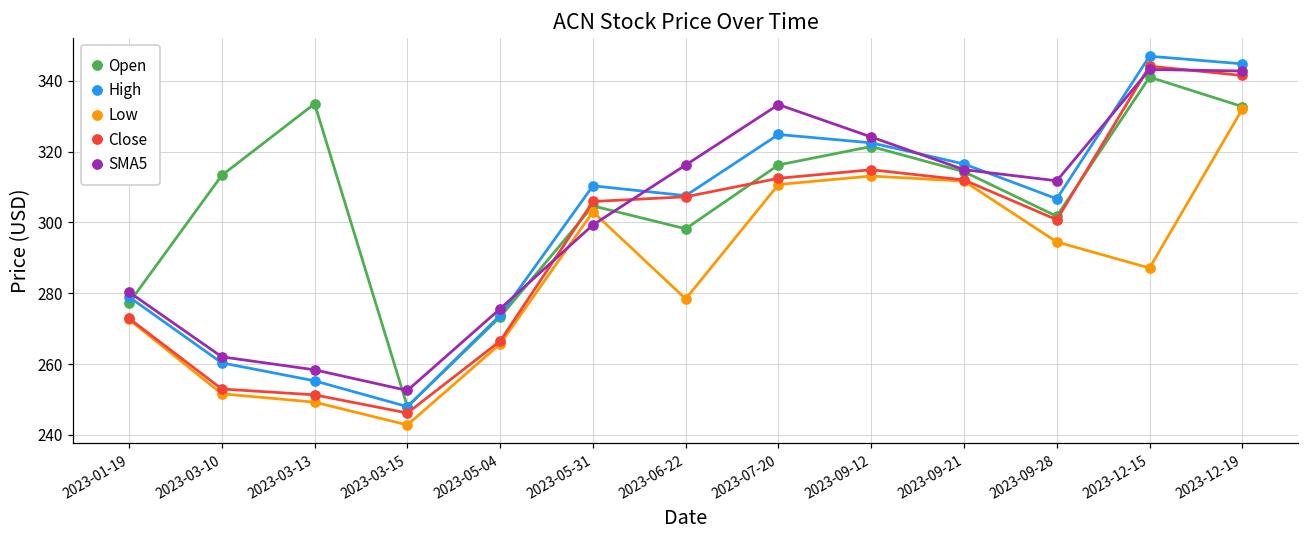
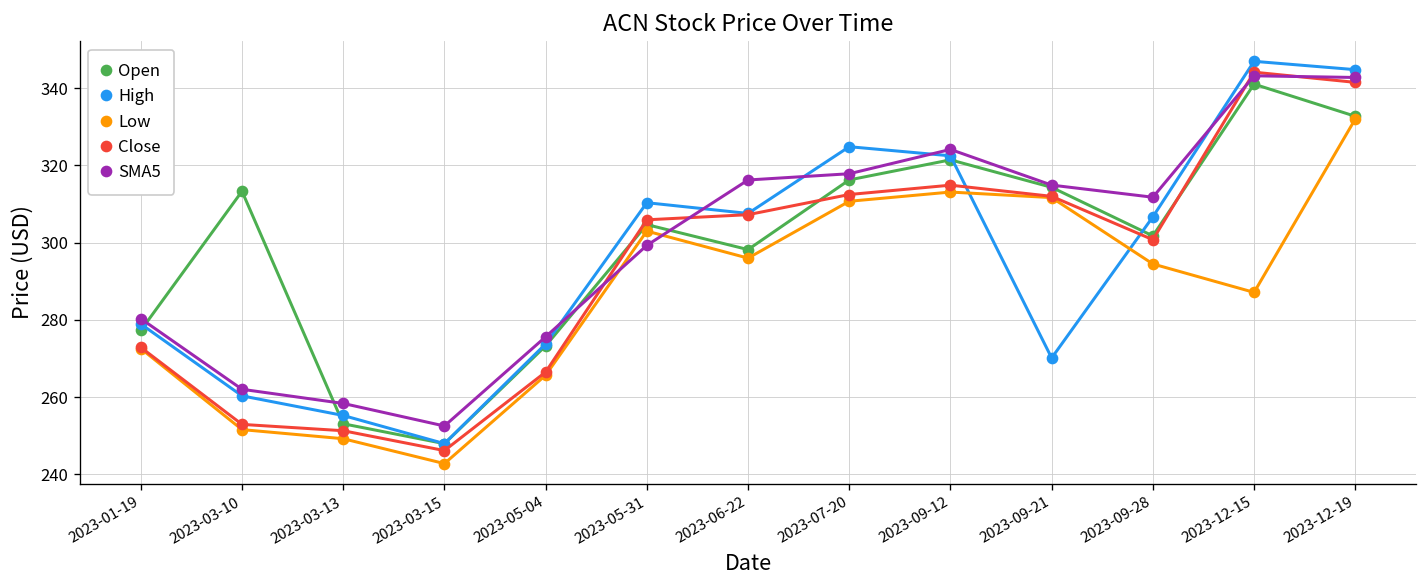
Open, 2023-03-13: 334 -> 253
Low, 2023-06-22: 278 -> 296
SMA5, 2023-07-20: 333 -> 318
High, 2023-09-21: 317 -> 270
